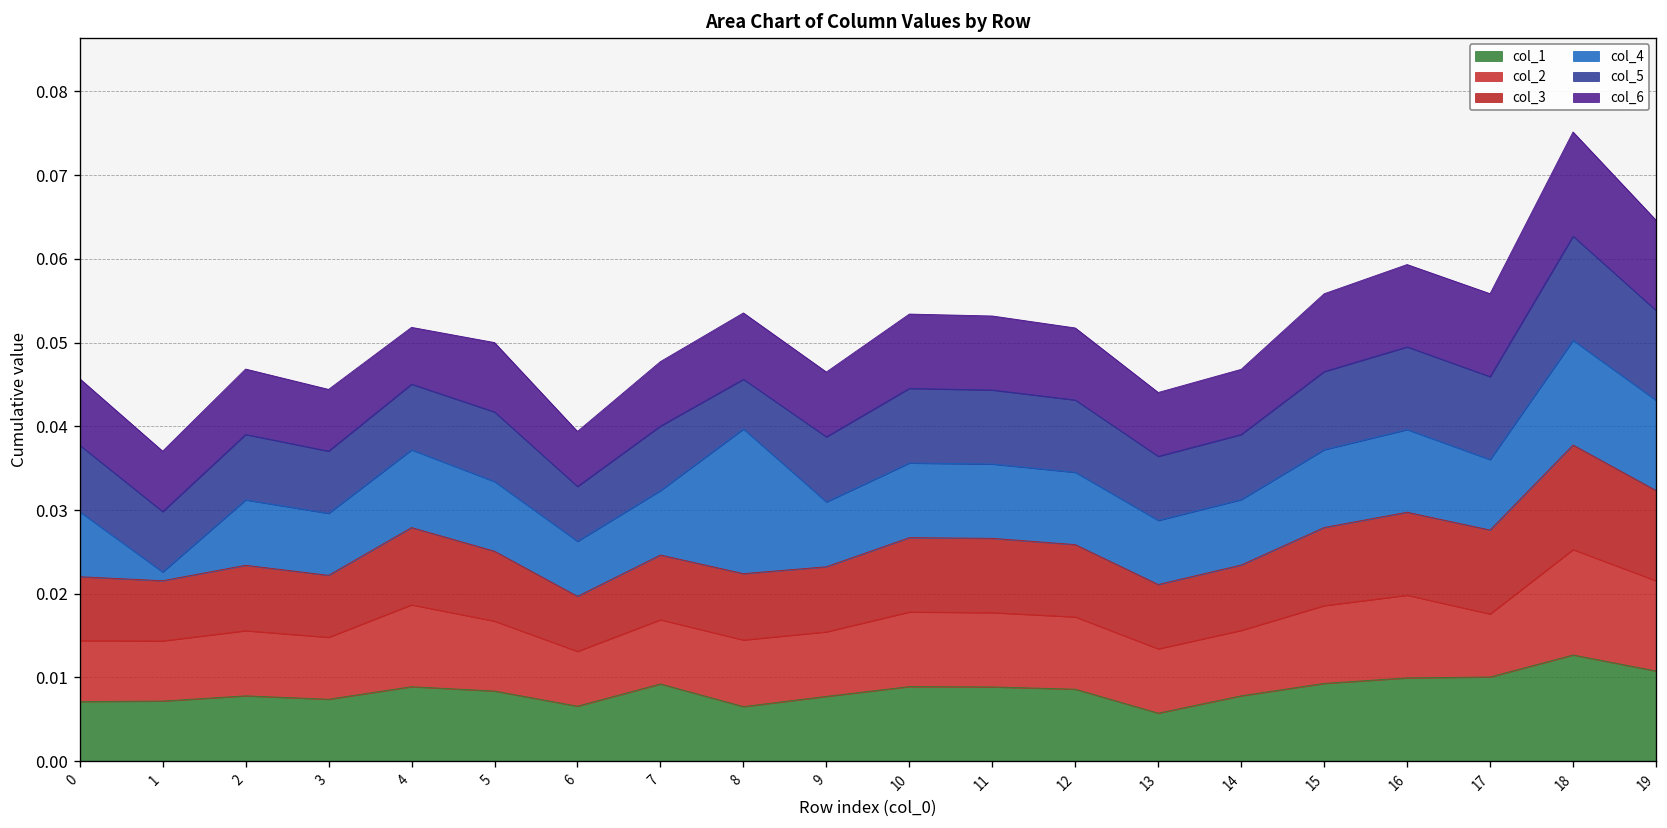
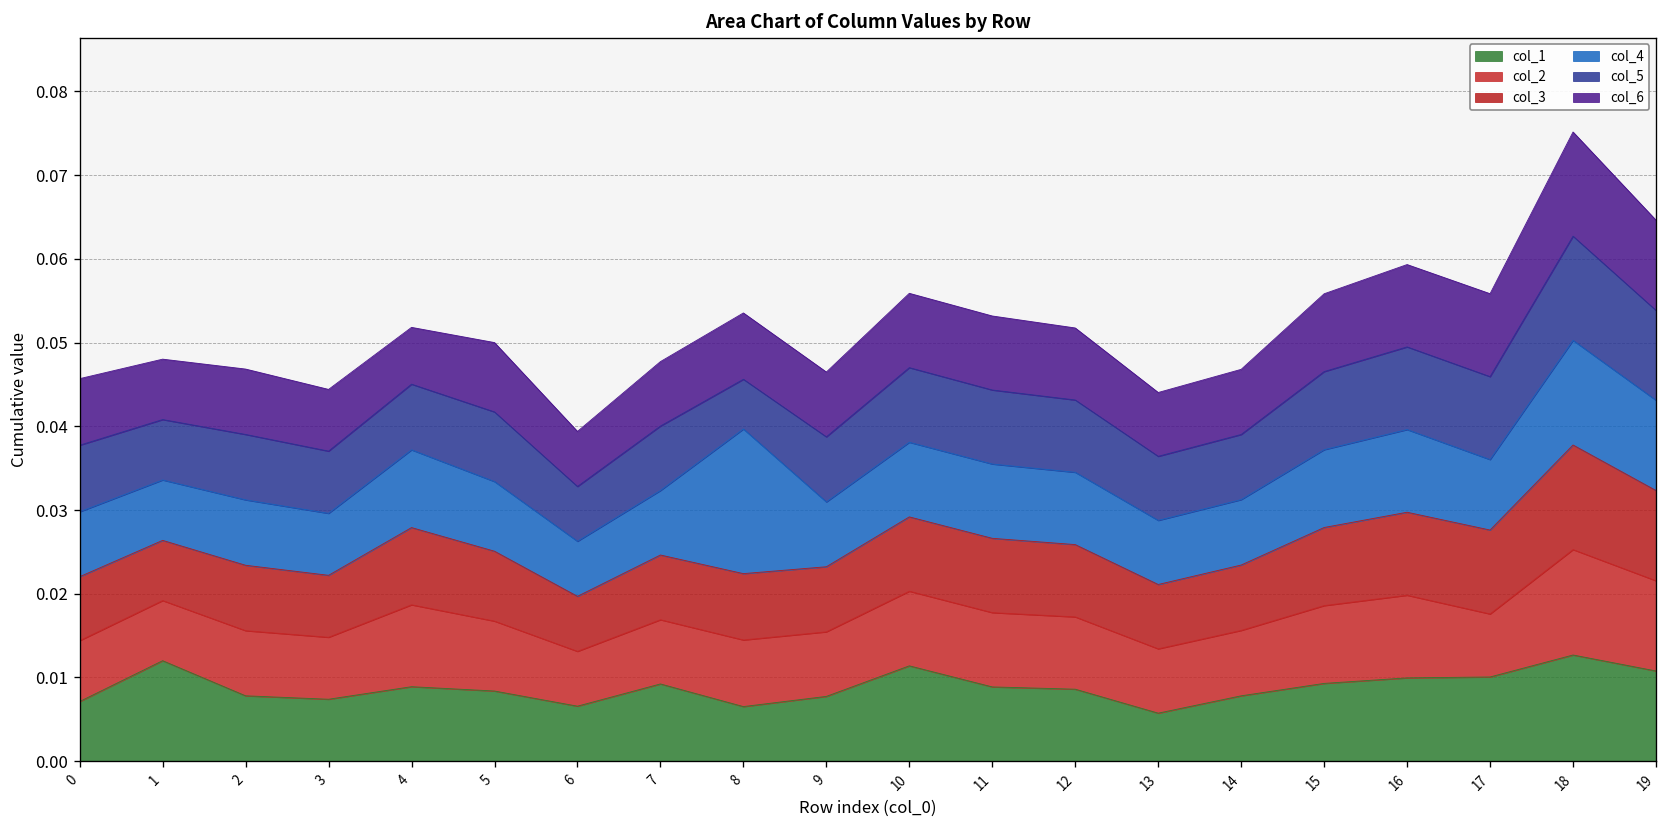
col_1, 1: 0.007 -> 0.012
col_4, 1: 0.001 -> 0.007
col_1, 10: 0.009 -> 0.011
